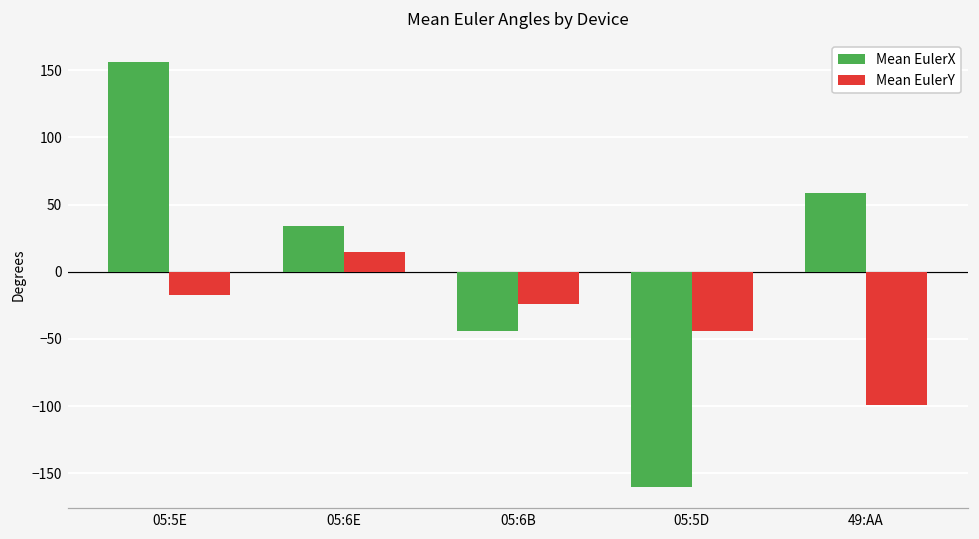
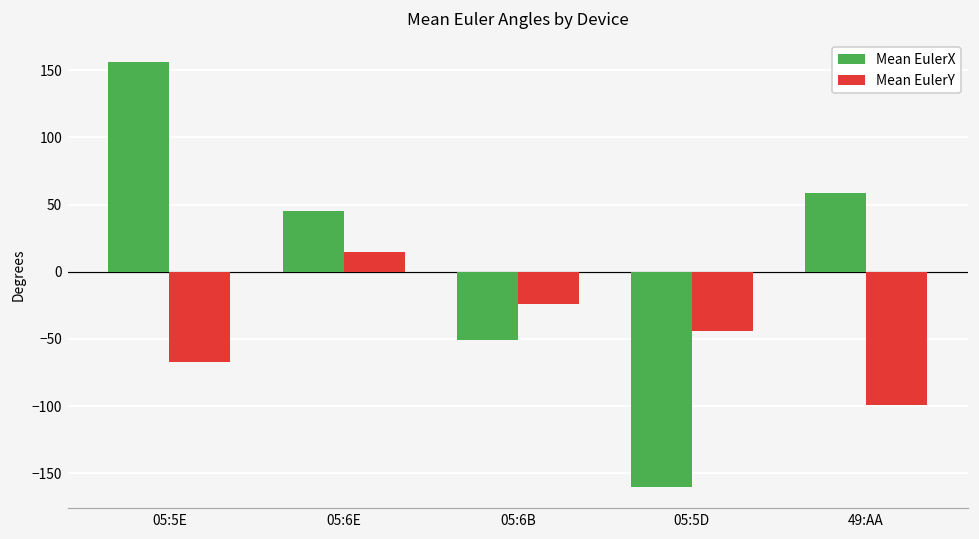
Mean EulerY, 05:5E: -18 -> -67
Mean EulerX, 05:6E: 34 -> 46
Mean EulerX, 05:6B: -44 -> -51
